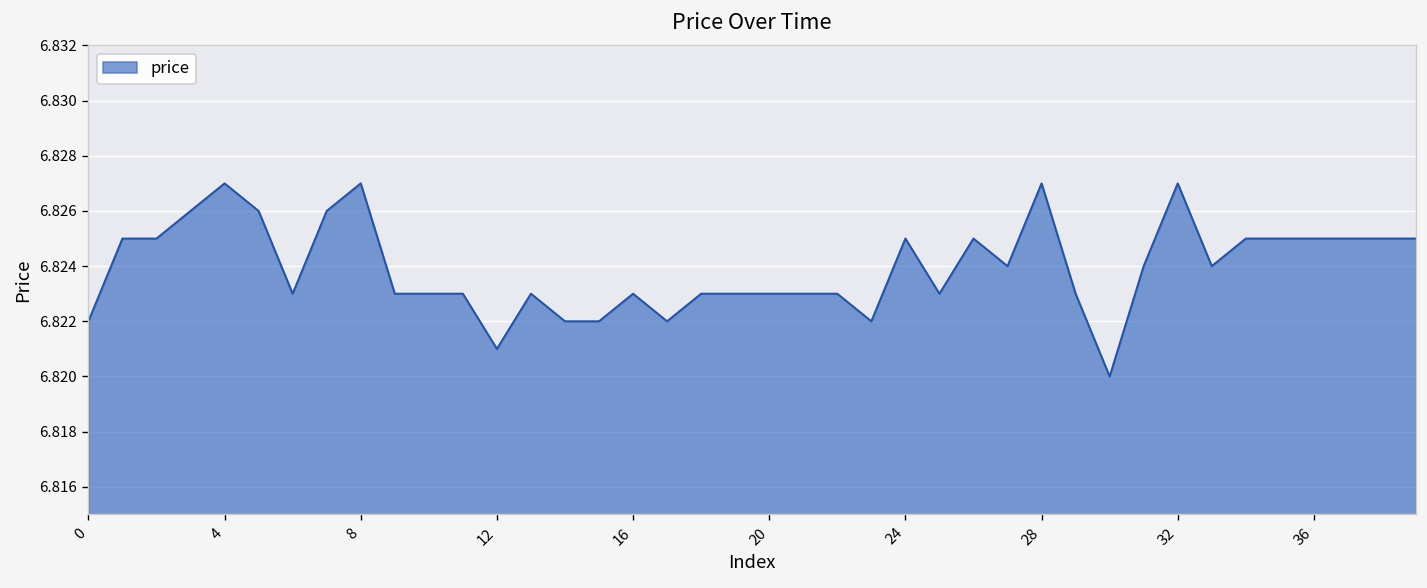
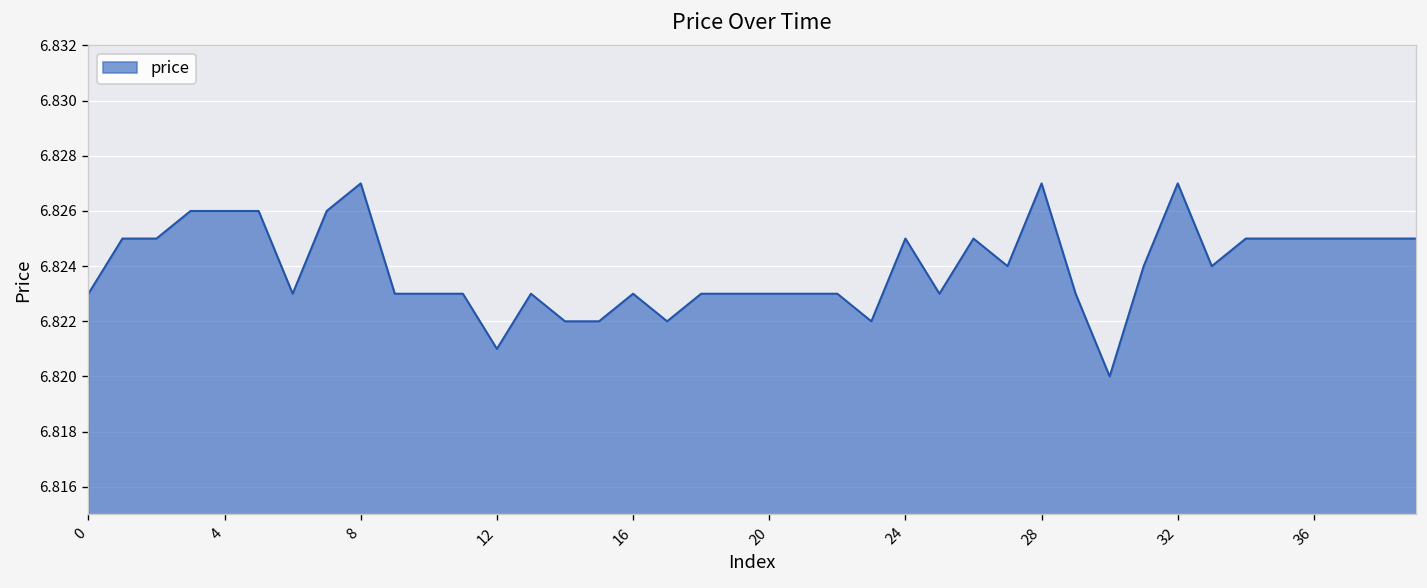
0: 6.822 -> 6.823
4: 6.827 -> 6.826
